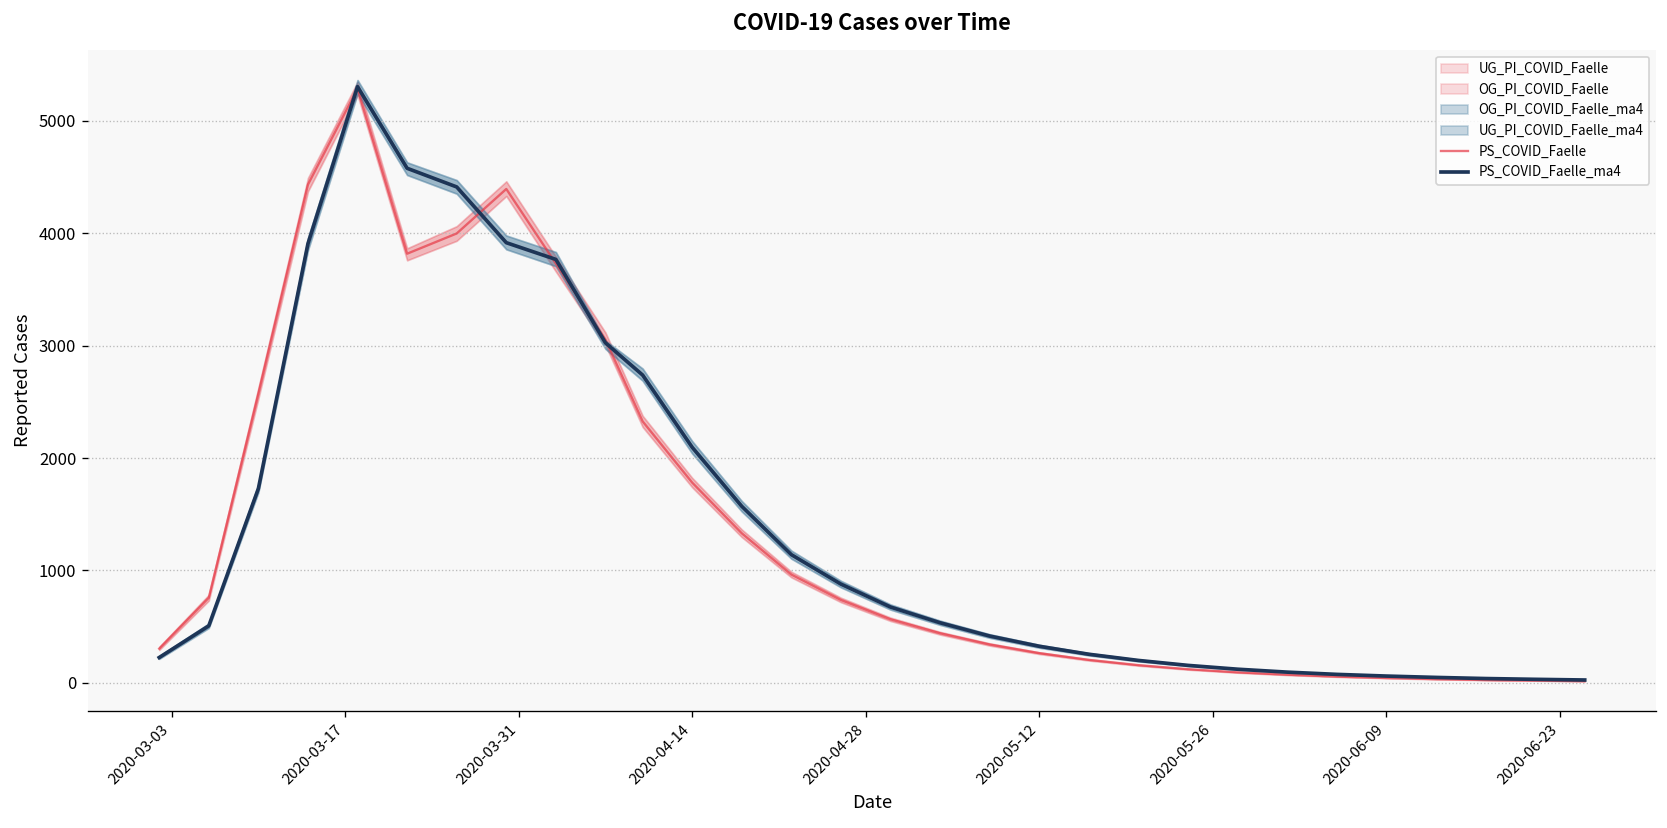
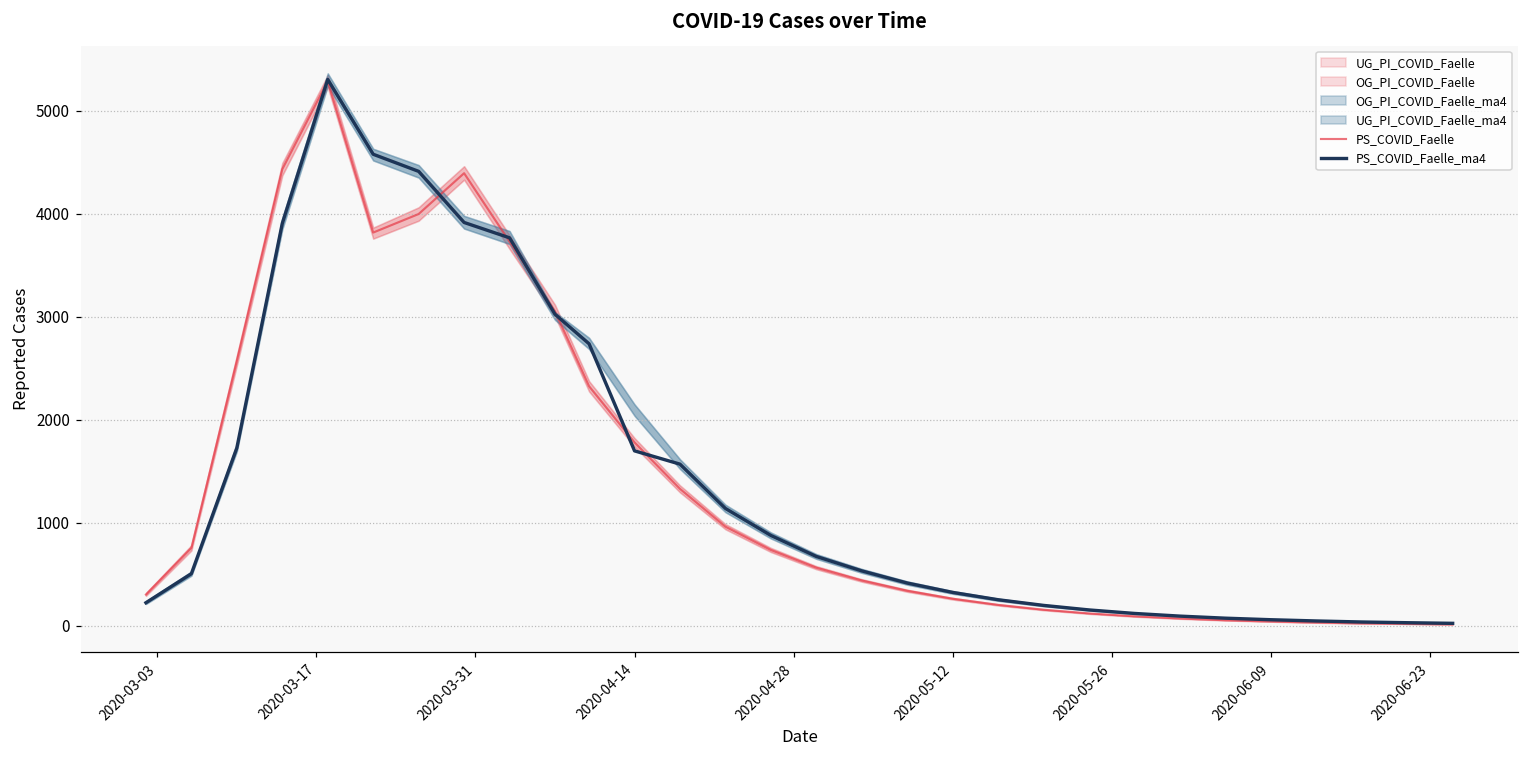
PS_COVID_Faelle_ma4, 2020-04-14: 2100 -> 1700
